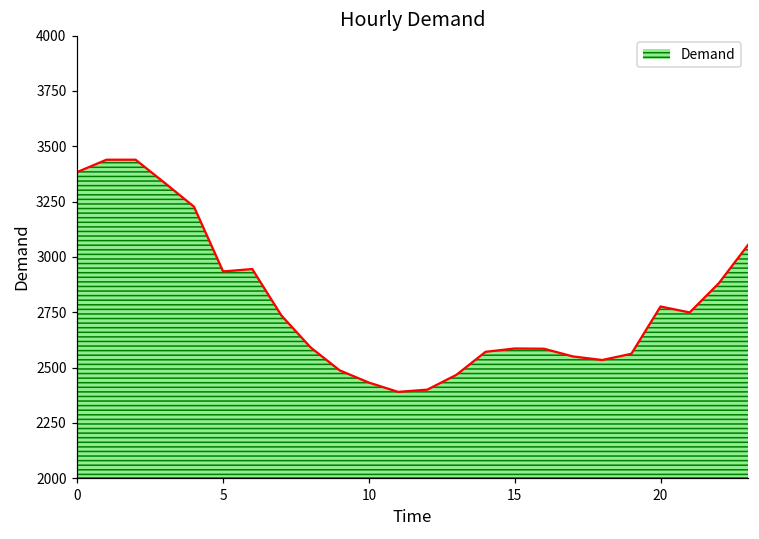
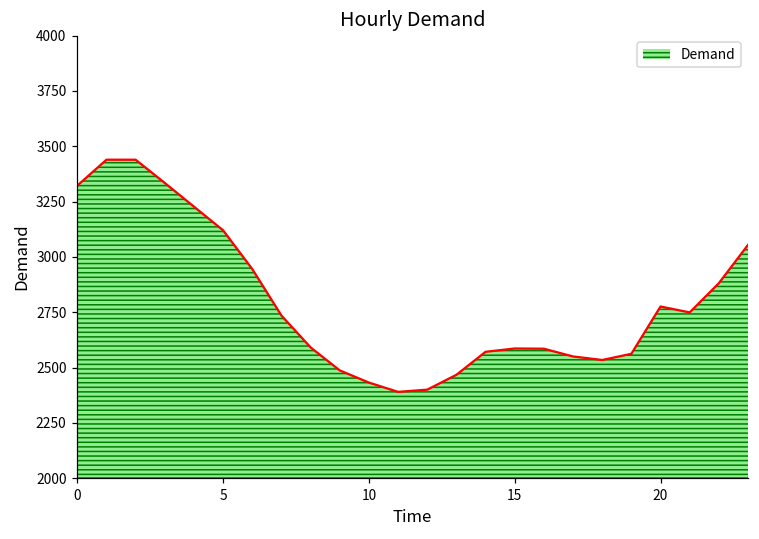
Demand, 0: 3380 -> 3320
Demand, 5: 2930 -> 3120
